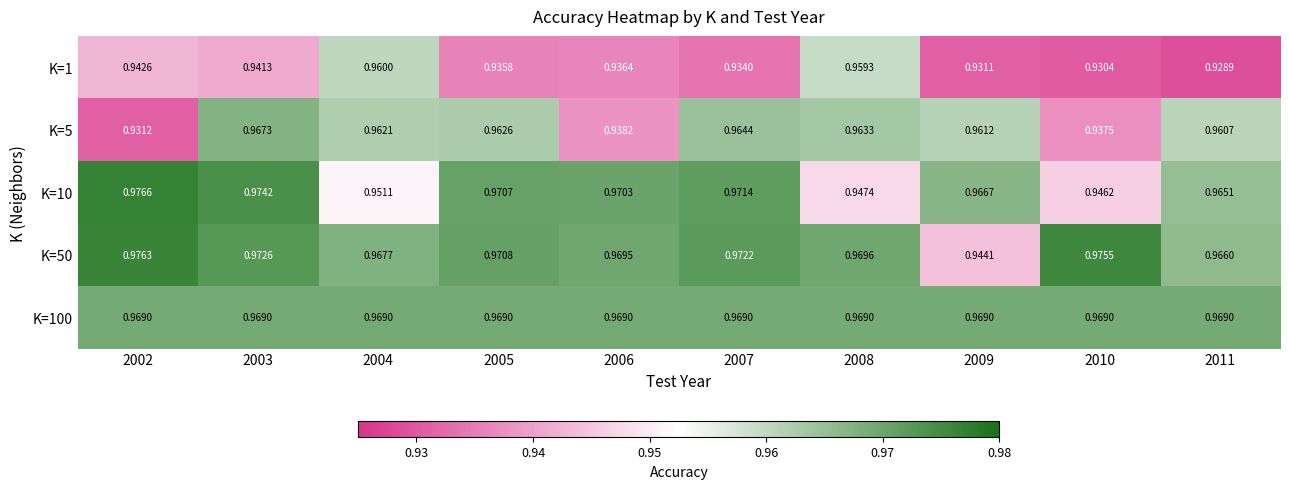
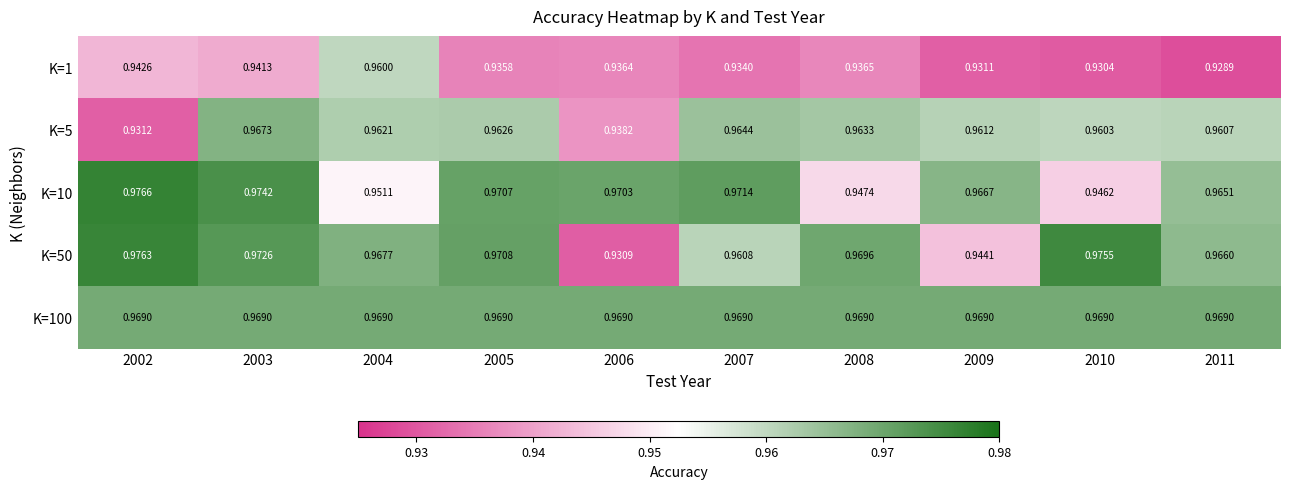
K=1, 2008: 0.9593 -> 0.9365
K=5, 2010: 0.9375 -> 0.9603
K=50, 2006: 0.9695 -> 0.9309
K=50, 2007: 0.9722 -> 0.9608
